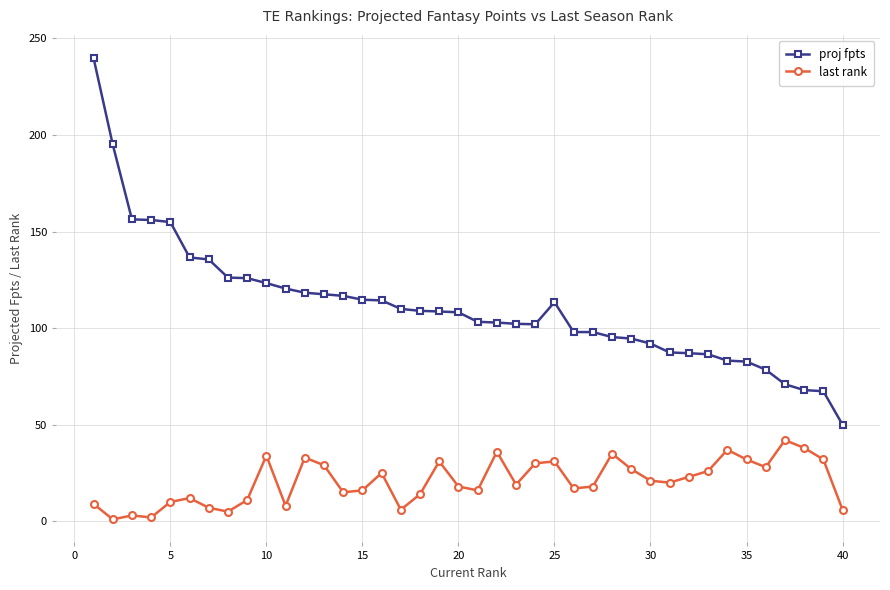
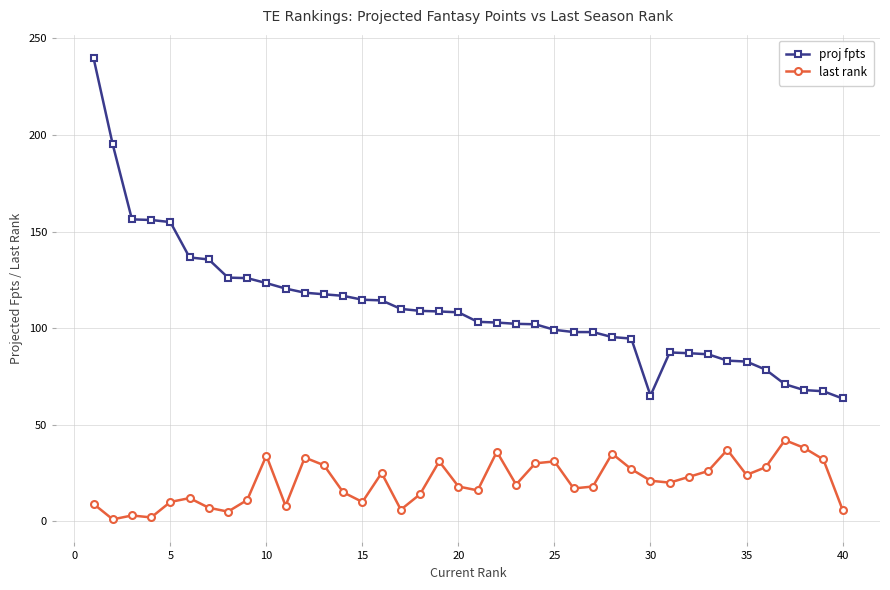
last rank, 15: 16 -> 10
proj fpts, 25: 113 -> 99
proj fpts, 30: 92 -> 65
last rank, 35: 32 -> 24
proj fpts, 40: 50 -> 64
